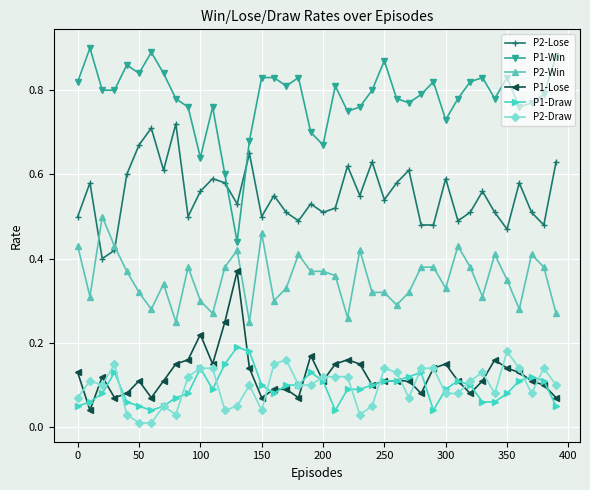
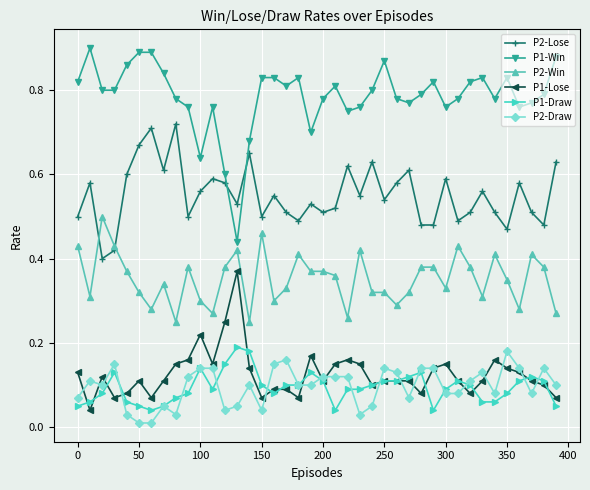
P1-Win, 50: 0.84 -> 0.89
P1-Win, 200: 0.67 -> 0.78
P1-Win, 300: 0.73 -> 0.76
